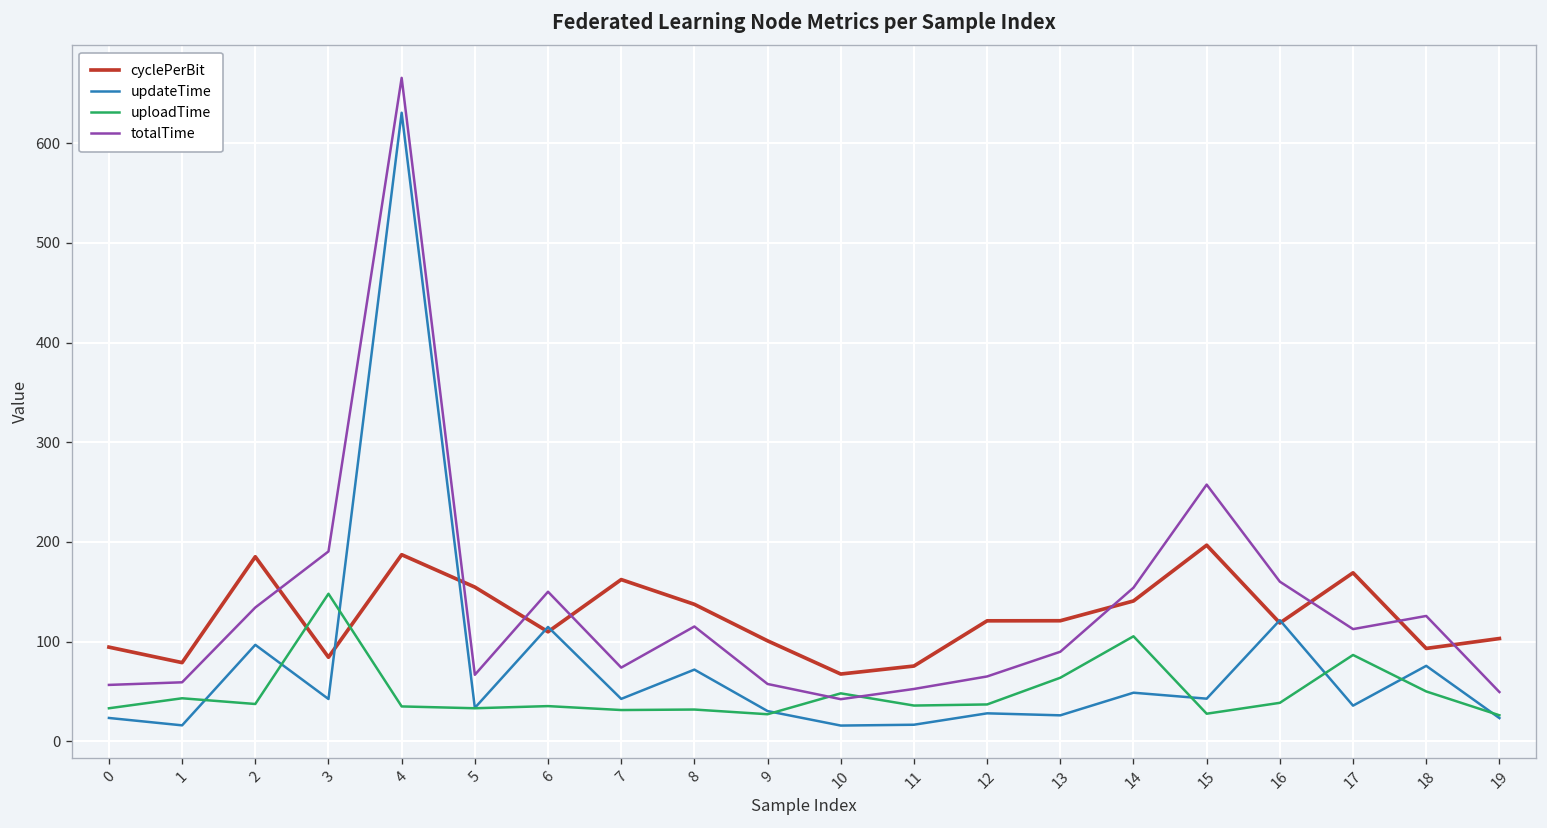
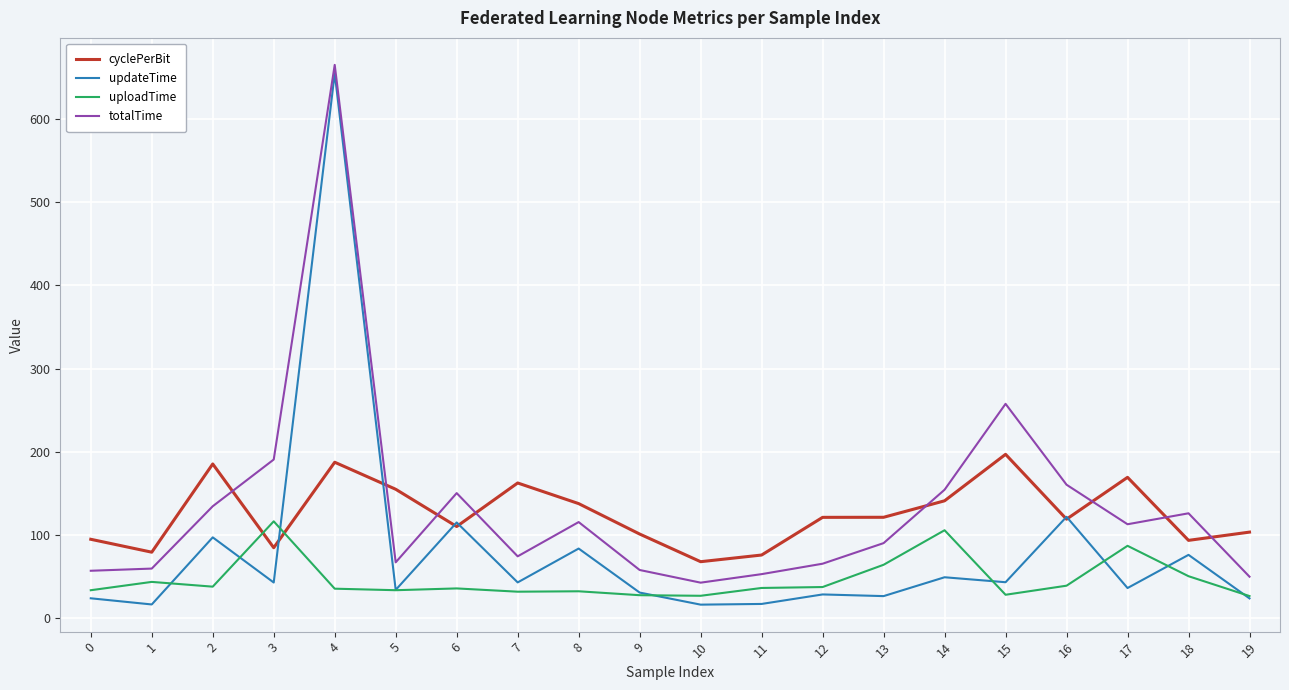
uploadTime, 3: 150 -> 120
updateTime, 4: 630 -> 660
updateTime, 8: 70 -> 80
uploadTime, 10: 50 -> 30
